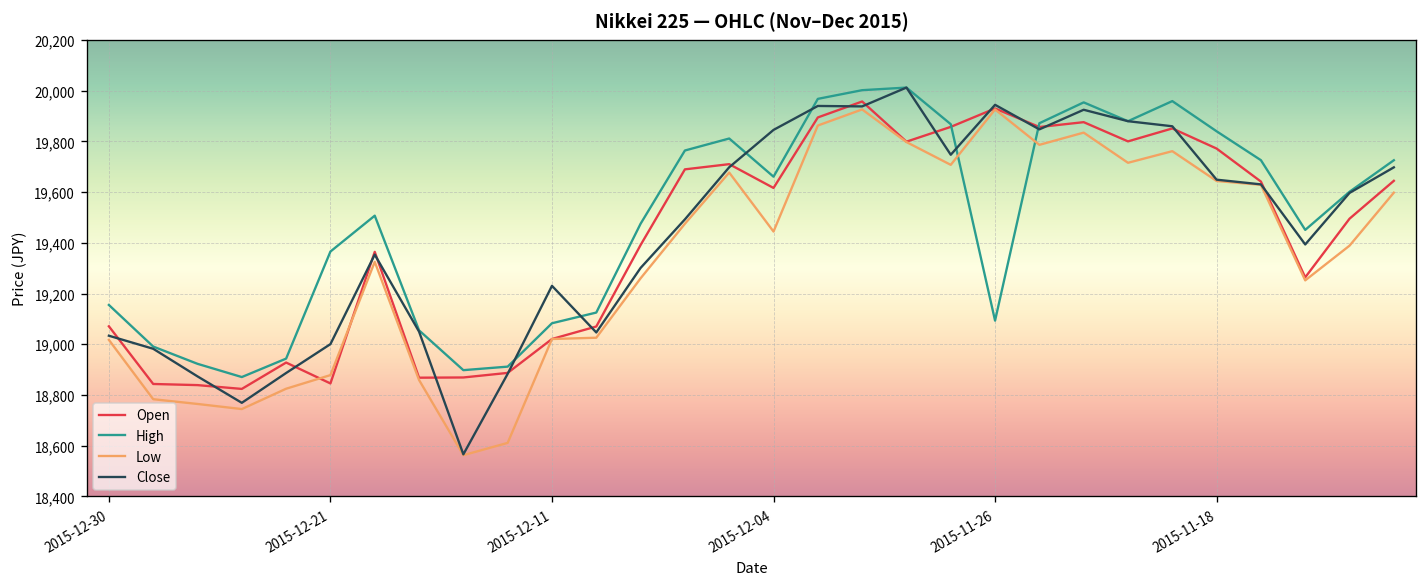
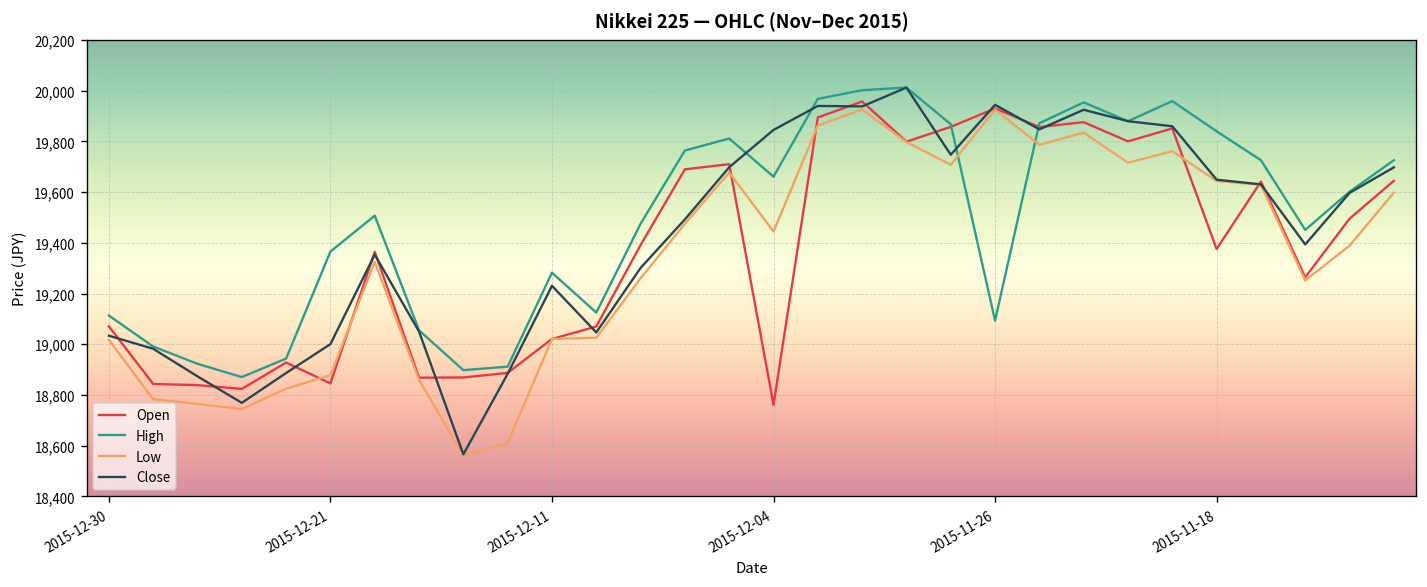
High, 2015-12-30: 19,160 -> 19,110
High, 2015-12-11: 19,080 -> 19,280
Open, 2015-12-04: 19,620 -> 18,760
Open, 2015-11-18: 19,770 -> 19,380
